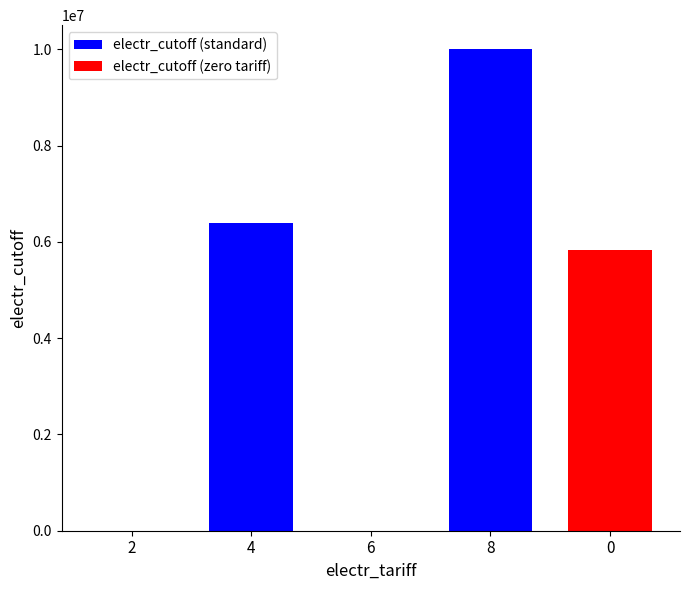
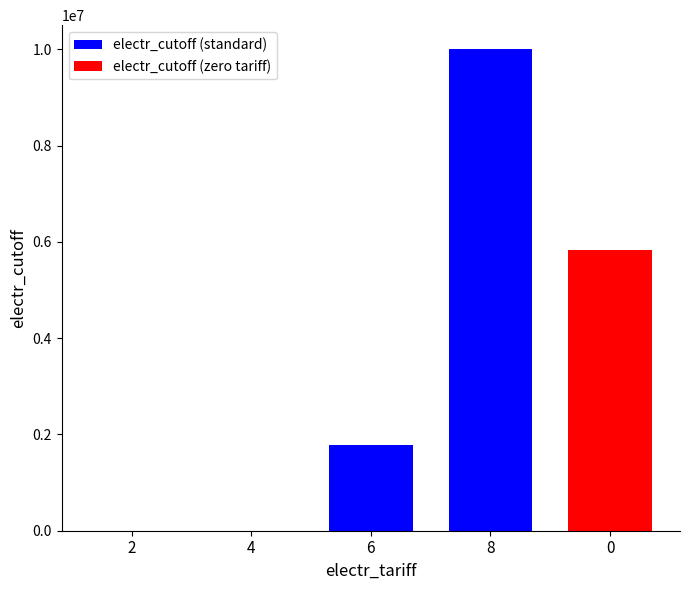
4: 6400000 -> 0
6: 0 -> 1800000
